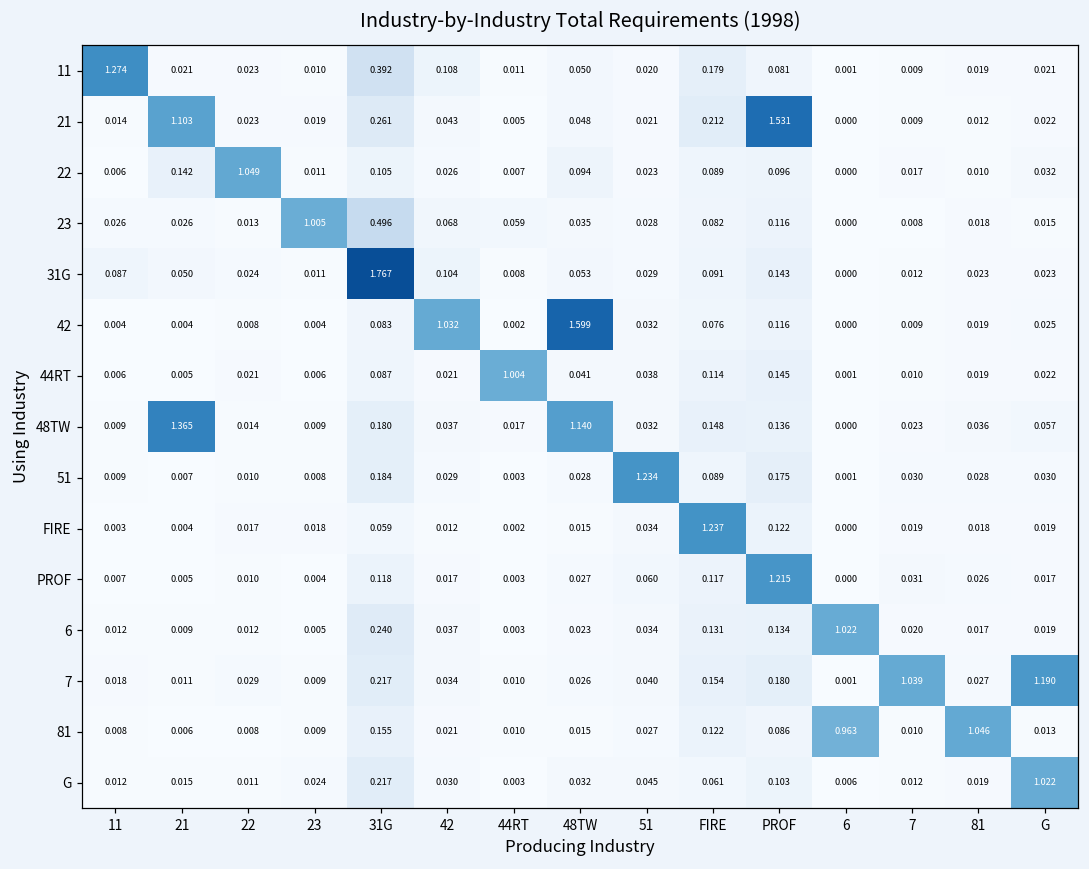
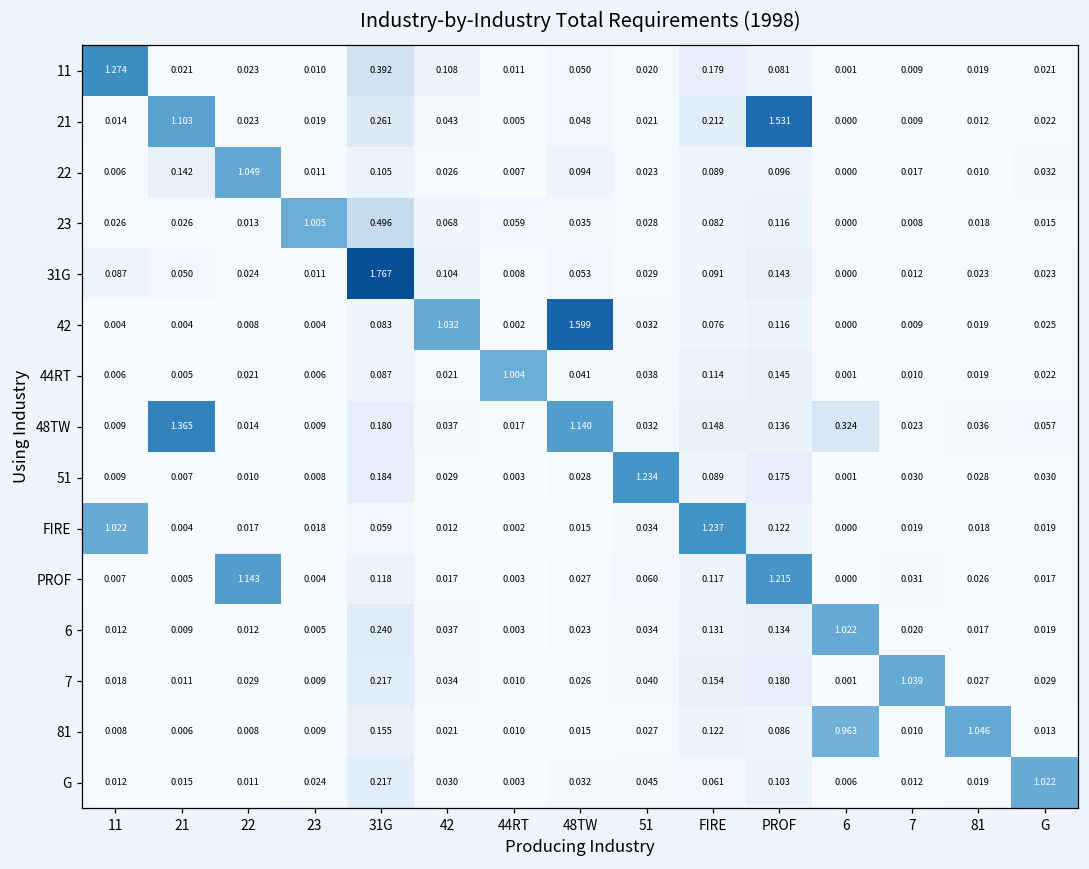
48TW, 6: 0.000 -> 0.324
FIRE, 11: 0.003 -> 1.022
PROF, 22: 0.010 -> 1.143
7, G: 1.190 -> 0.029
